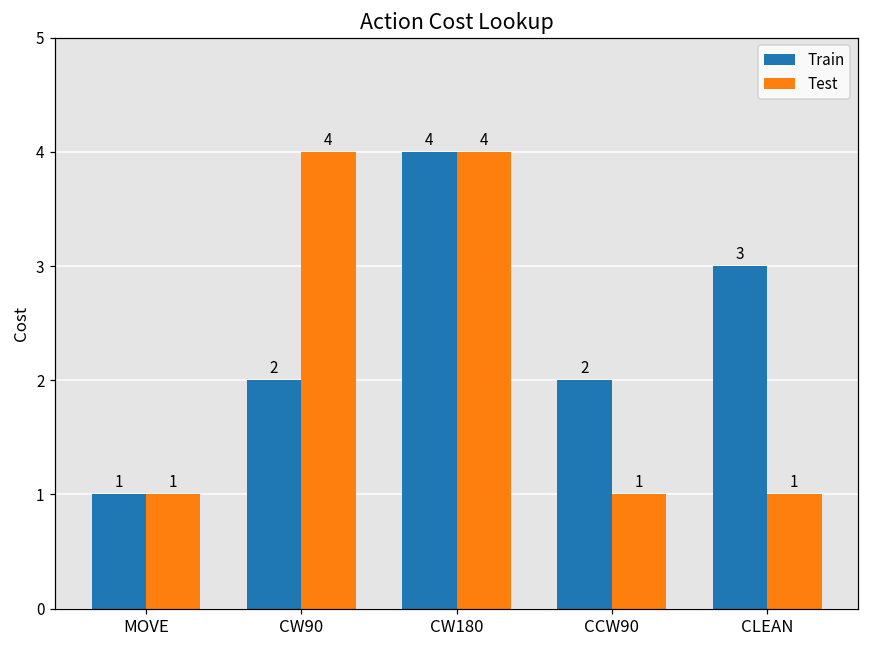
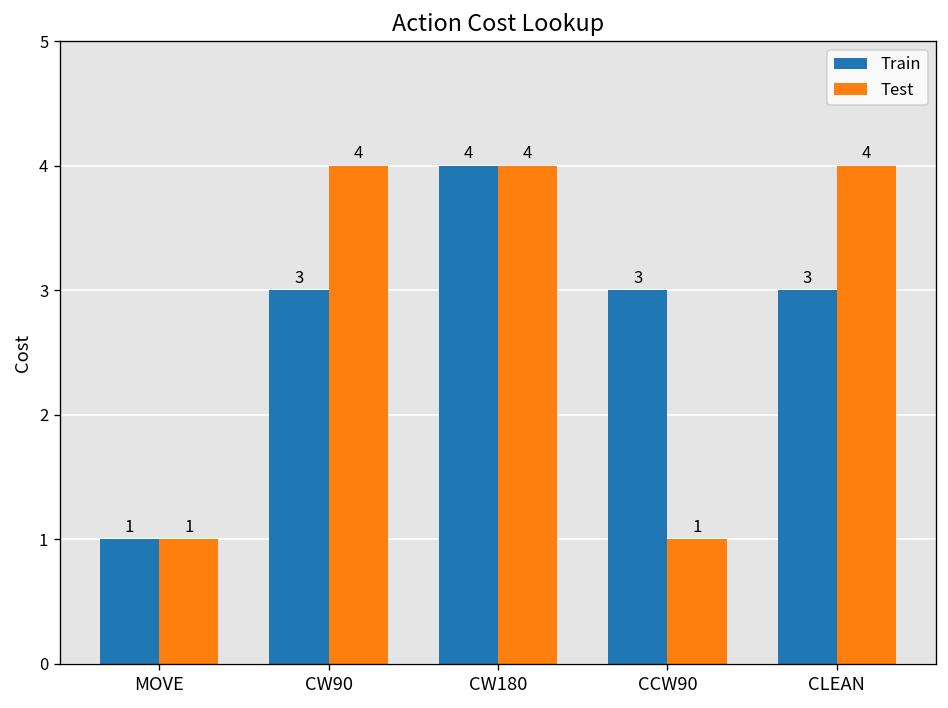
Train, CW90: 2 -> 3
Train, CCW90: 2 -> 3
Test, CLEAN: 1 -> 4
